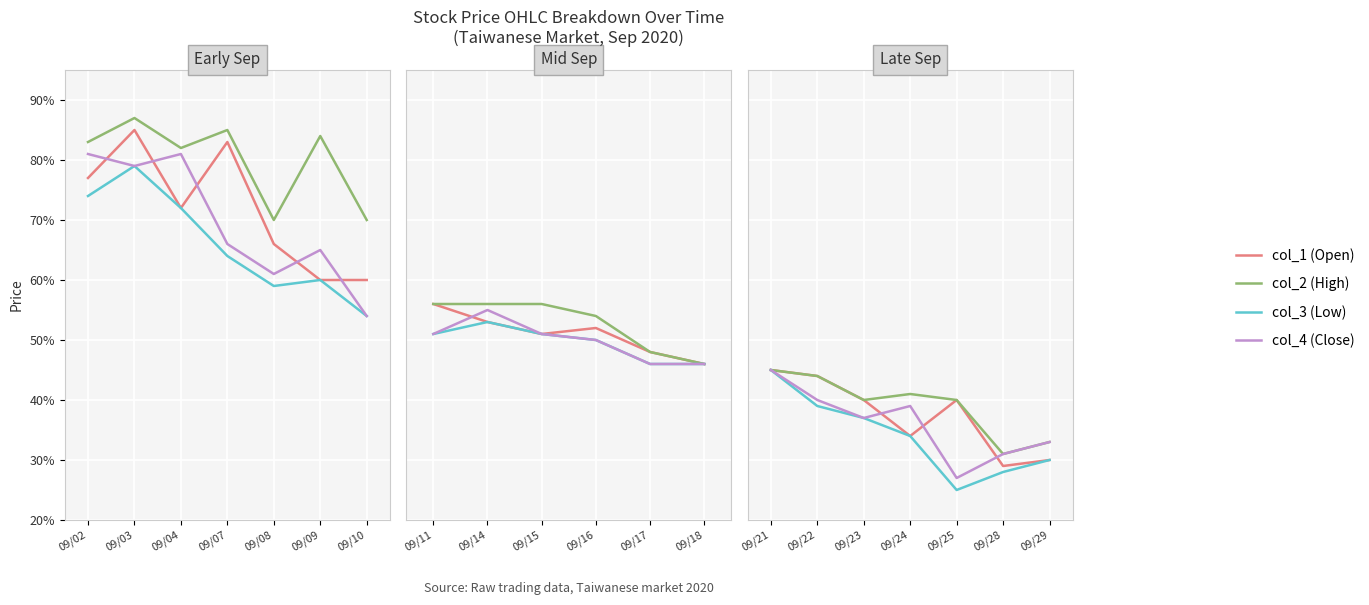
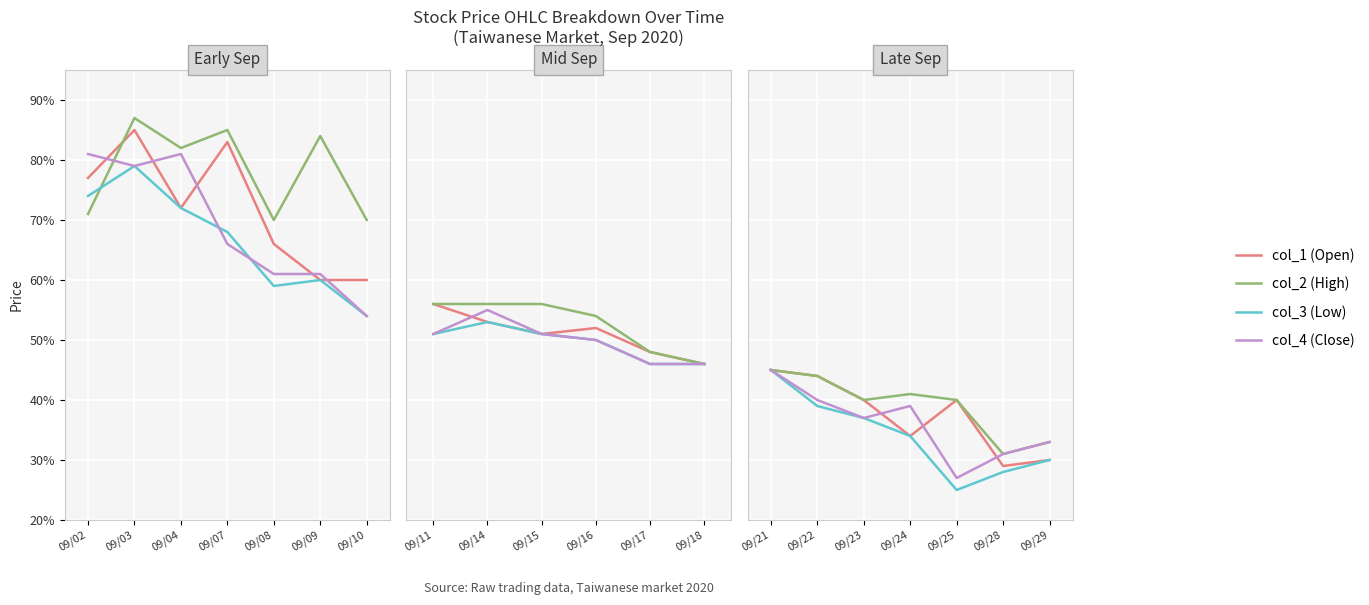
Early Sep, col_2 (High), 09/02: 83% -> 71%
Early Sep, col_3 (Low), 09/07: 64% -> 68%
Early Sep, col_4 (Close), 09/09: 65% -> 61%
